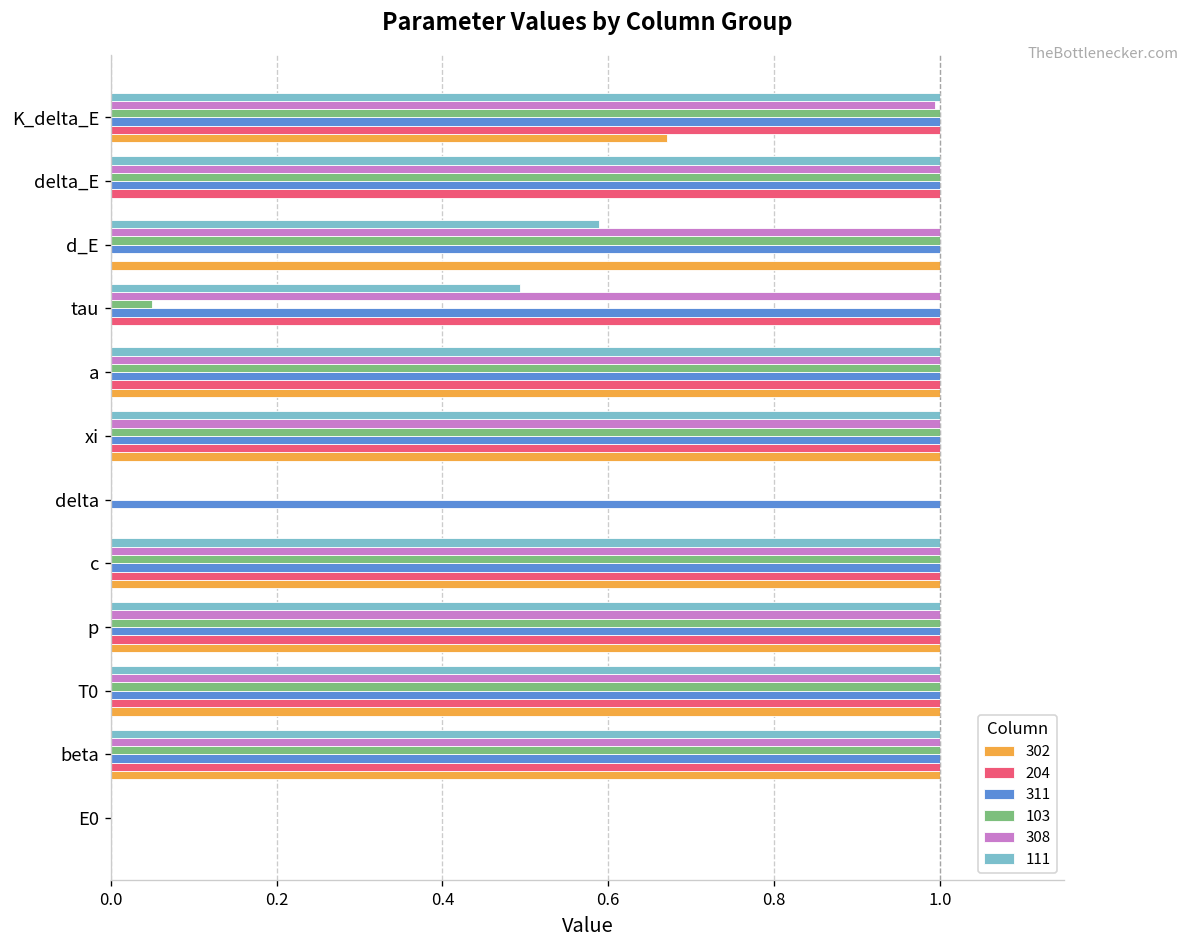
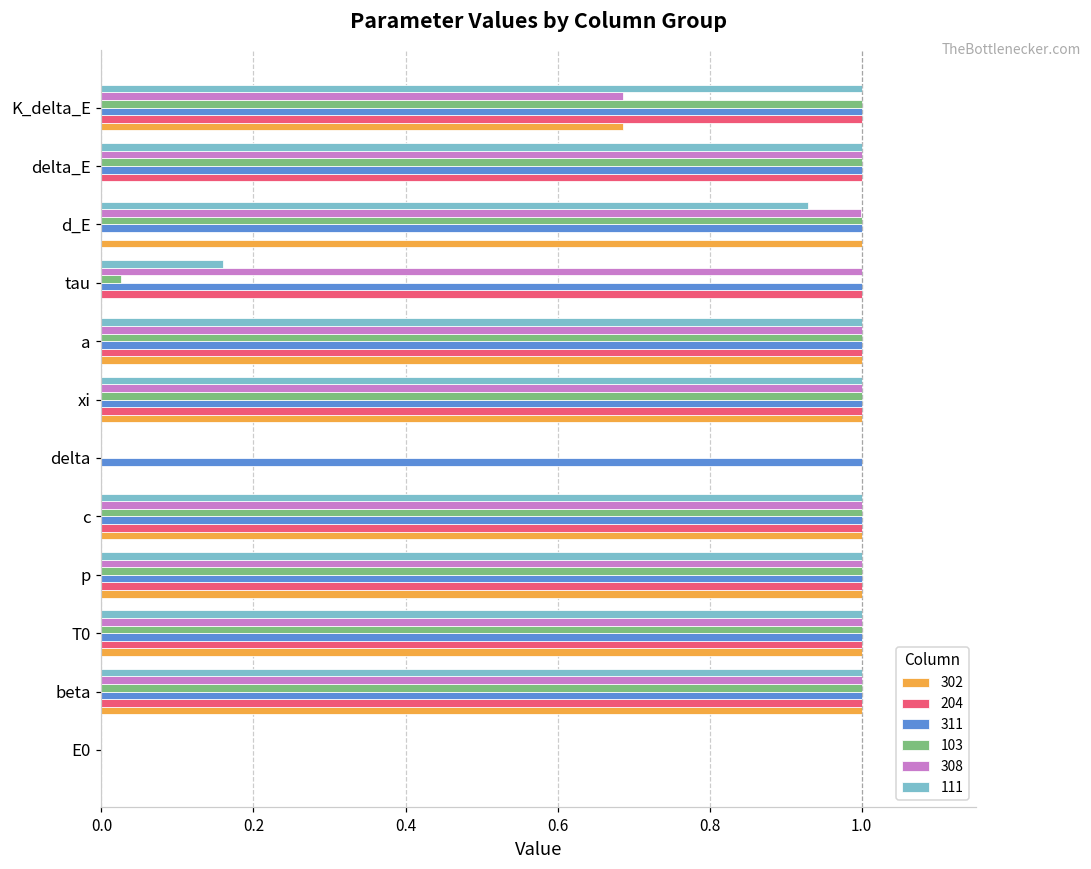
308, K_delta_E: 0.99 -> 0.69
302, K_delta_E: 0.67 -> 0.69
111, d_E: 0.59 -> 0.93
111, tau: 0.49 -> 0.16
103, tau: 0.05 -> 0.03
